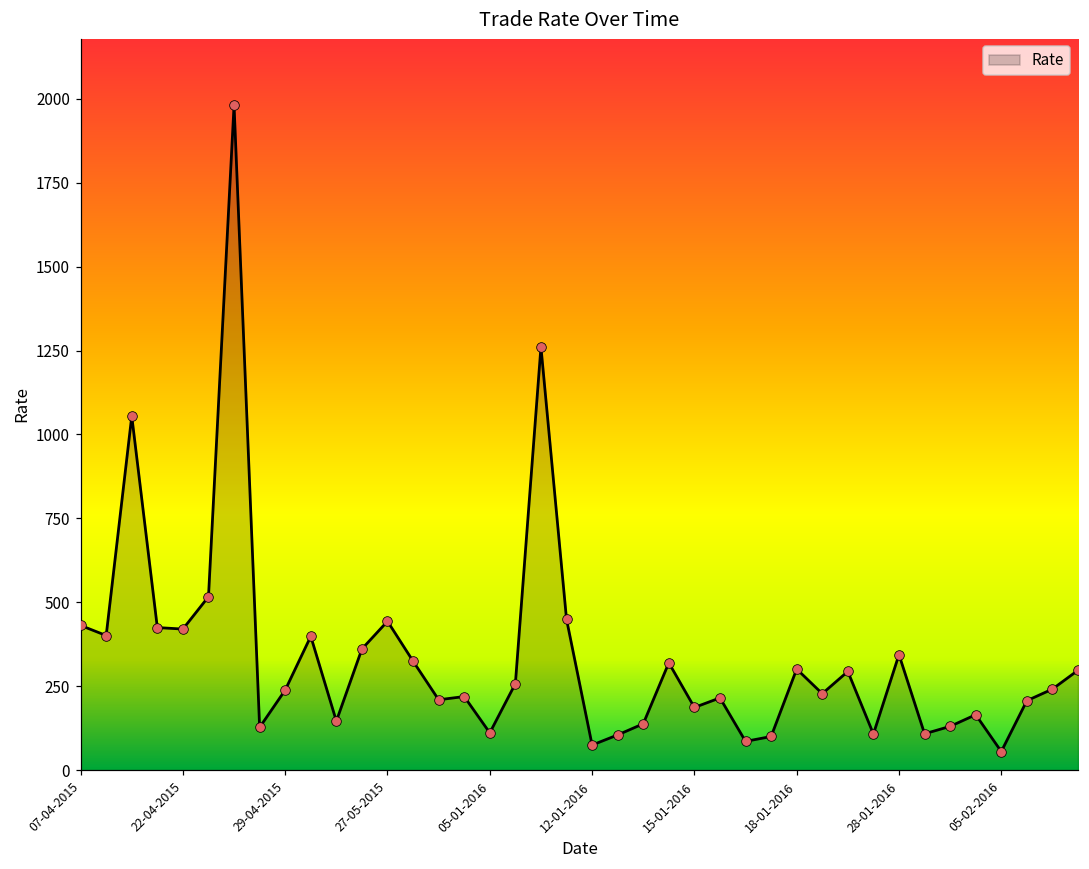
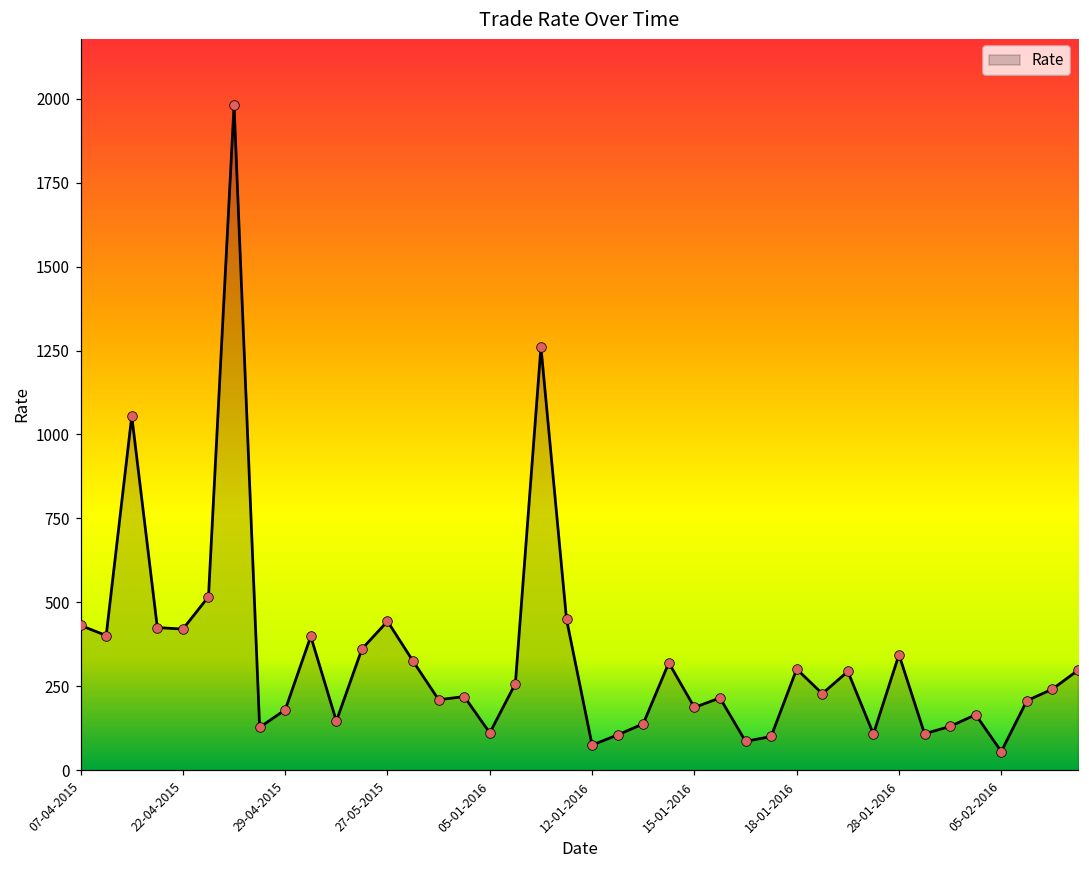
29-04-2015: 240 -> 180
